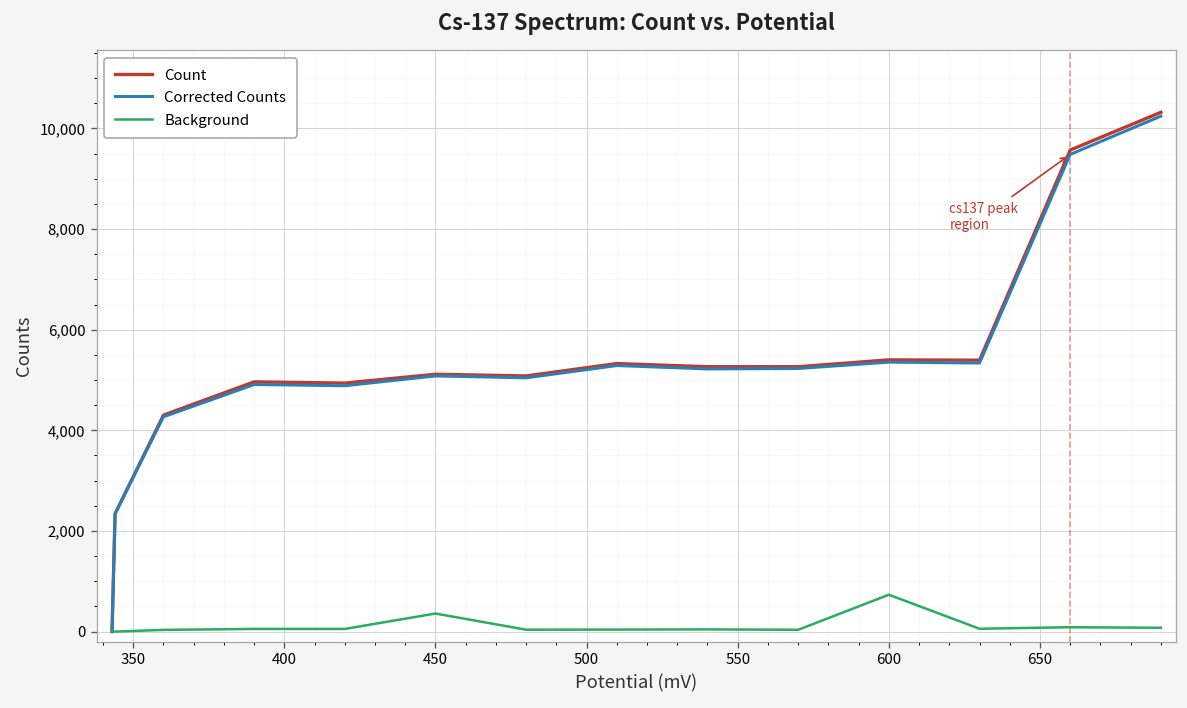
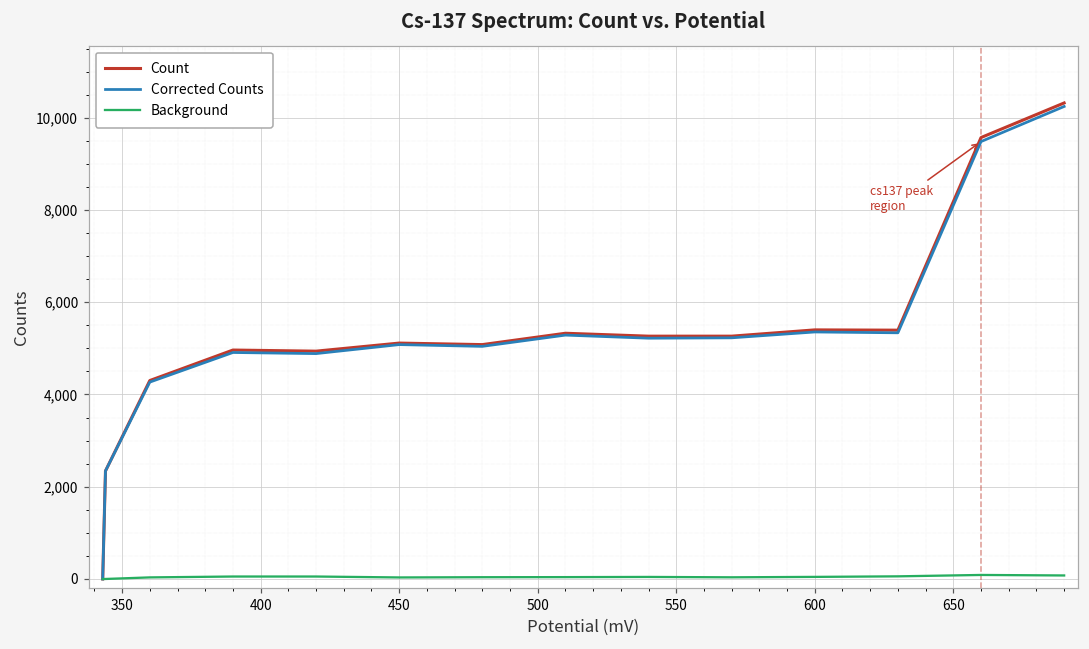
Background, 450: 400 -> 0
Background, 600: 700 -> 0
